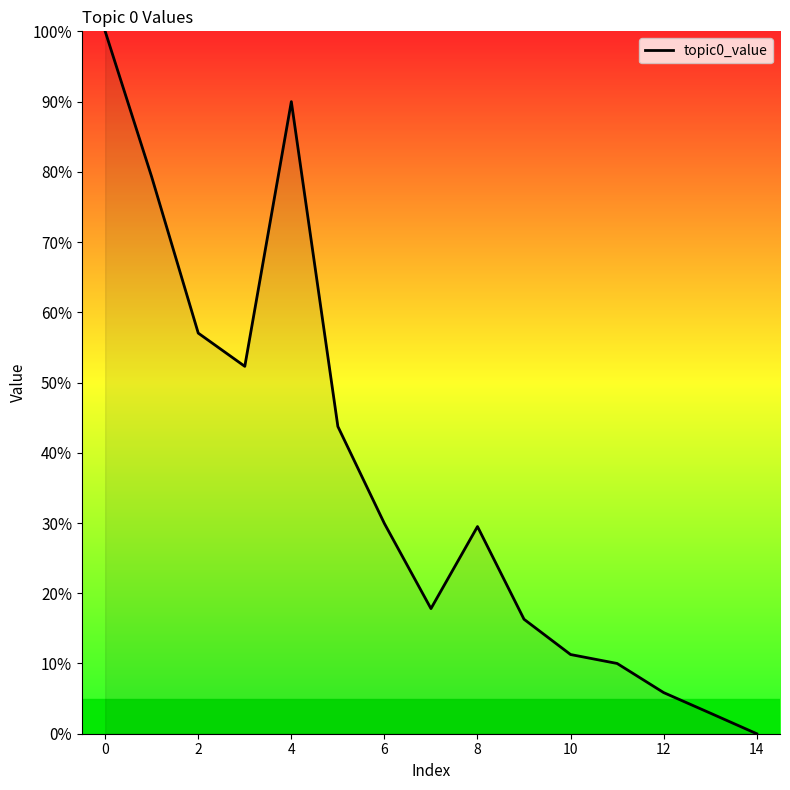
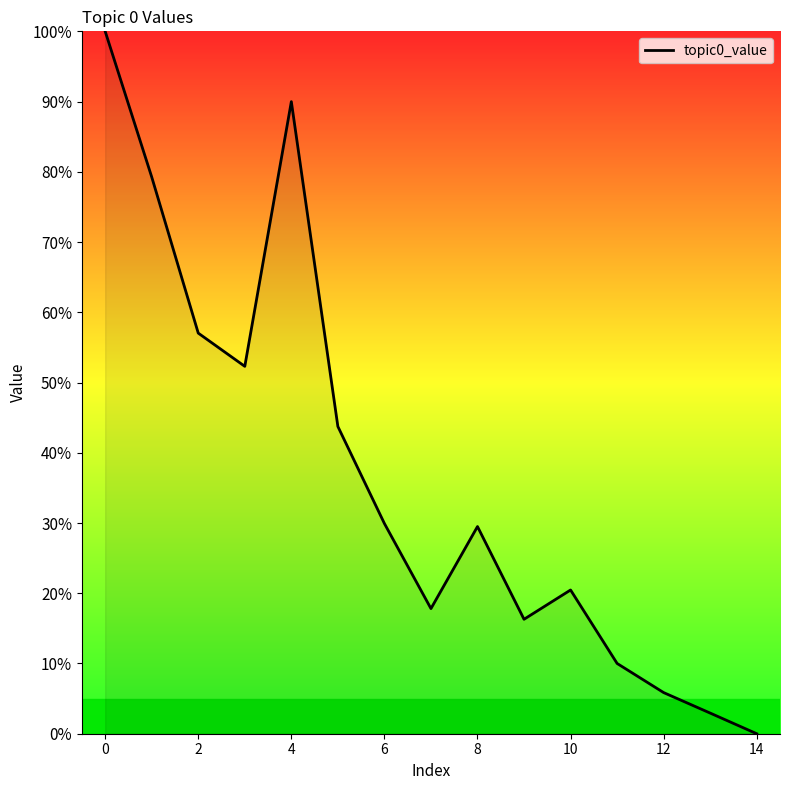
10: 11% -> 20%
